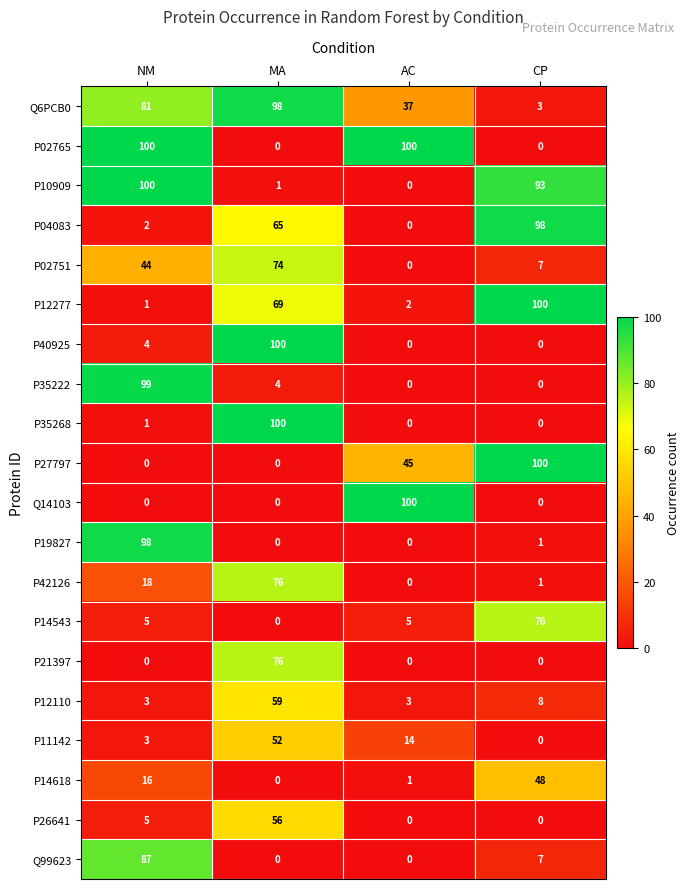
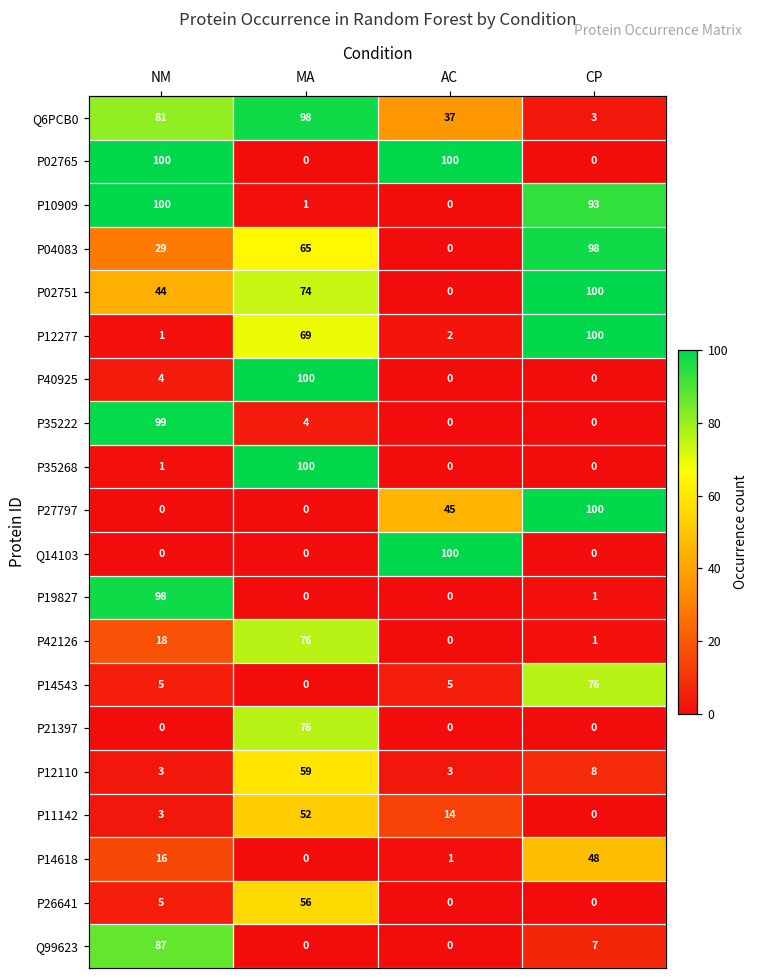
P04083, NM: 2 -> 29
P02751, CP: 7 -> 100
